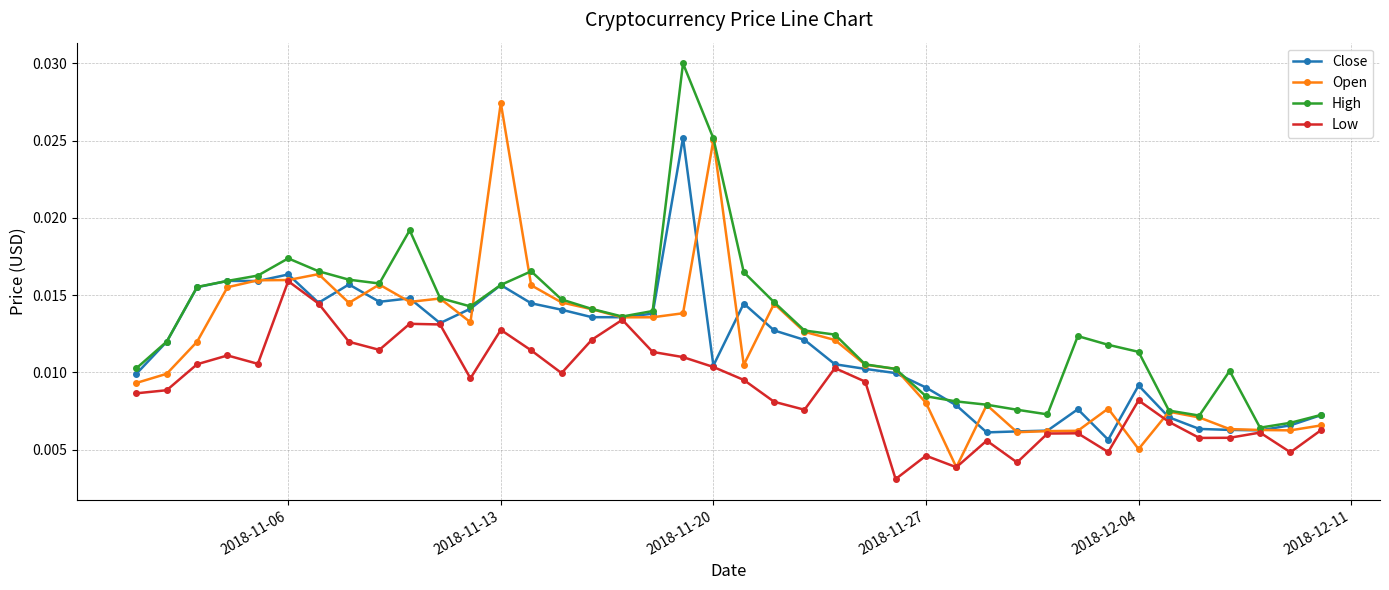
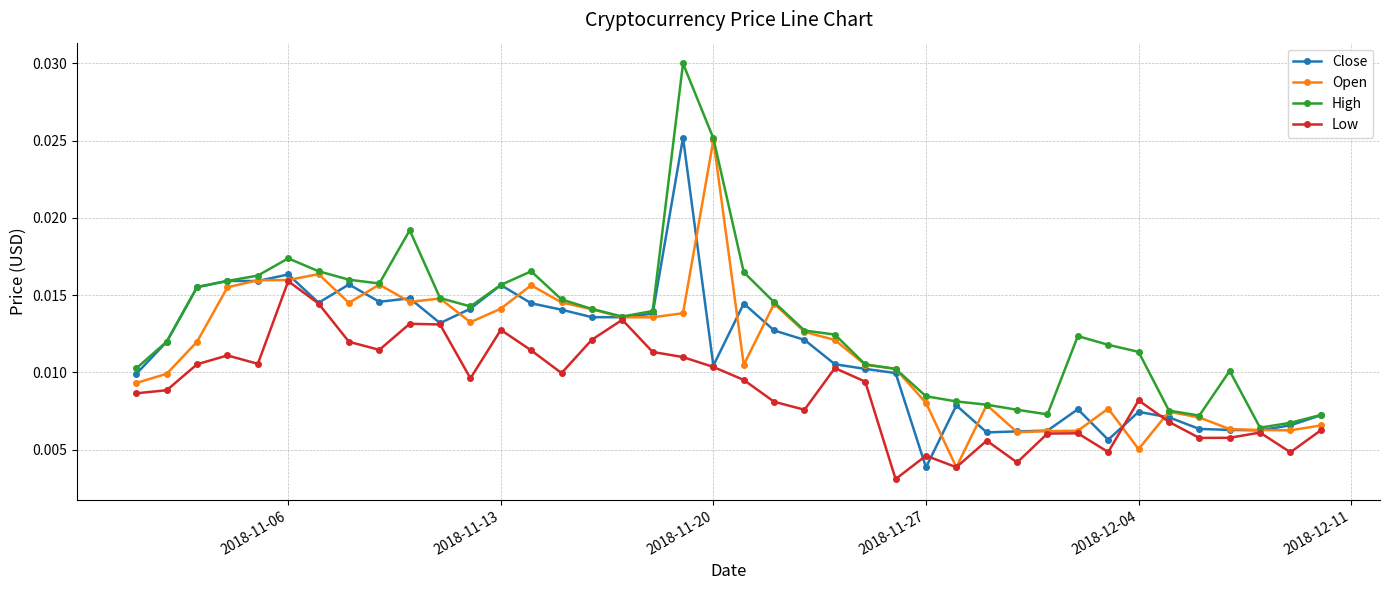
Open, 2018-11-13: 0.0274 -> 0.0141
Close, 2018-11-27: 0.0090 -> 0.0039
Close, 2018-12-04: 0.0092 -> 0.0074
